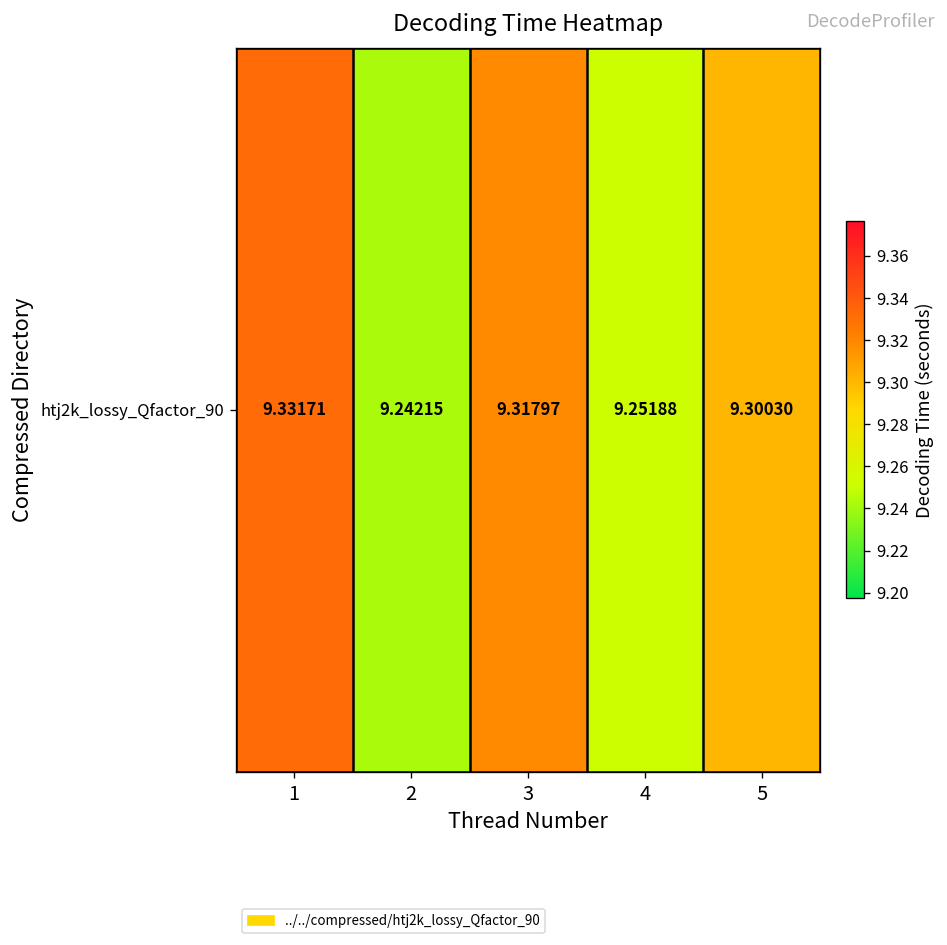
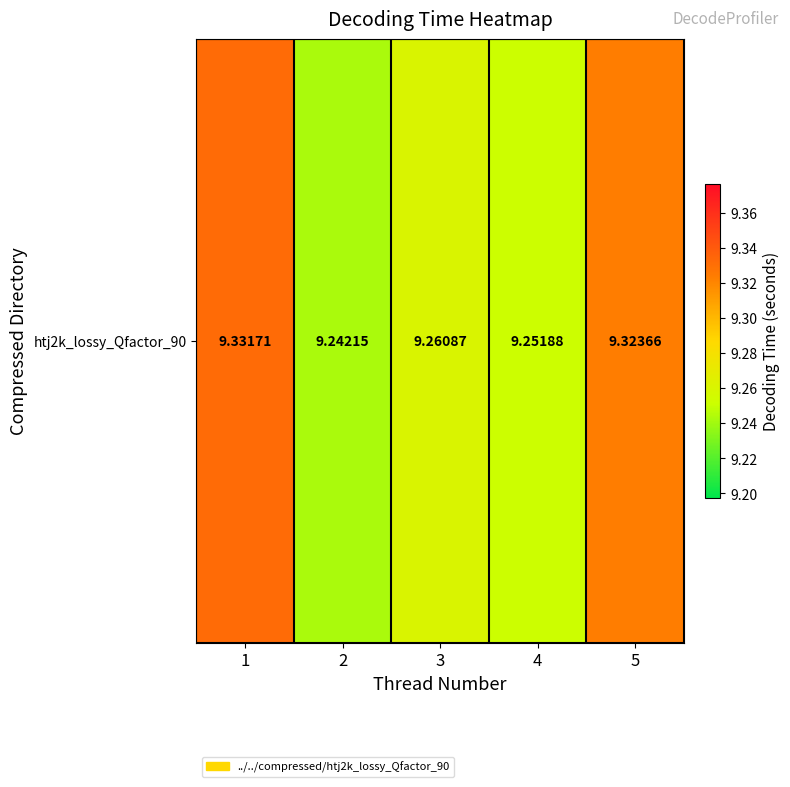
htj2k_lossy_Qfactor_90, 3: 9.31797 -> 9.26087
htj2k_lossy_Qfactor_90, 5: 9.30030 -> 9.32366
